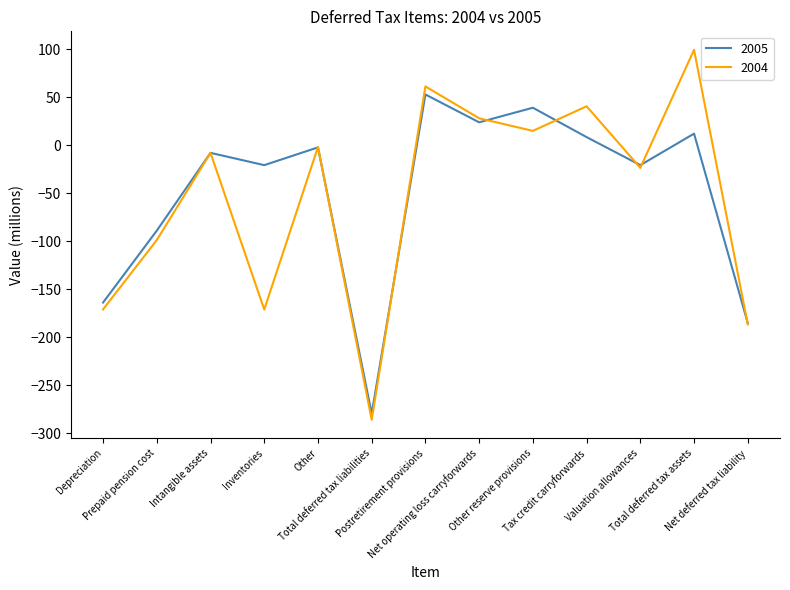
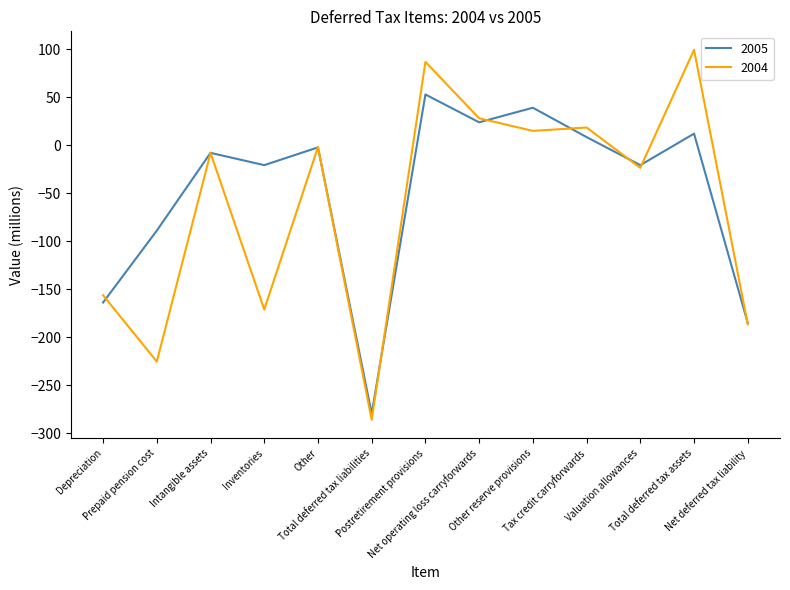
2004, Depreciation: -170 -> -160
2004, Prepaid pension cost: -100 -> -230
2004, Postretirement provisions: 60 -> 90
2004, Tax credit carryforwards: 40 -> 20
